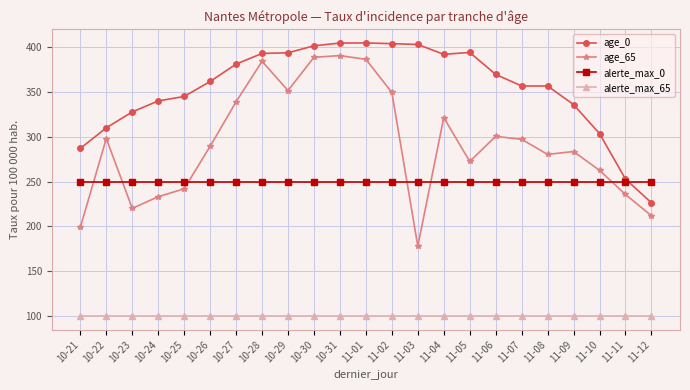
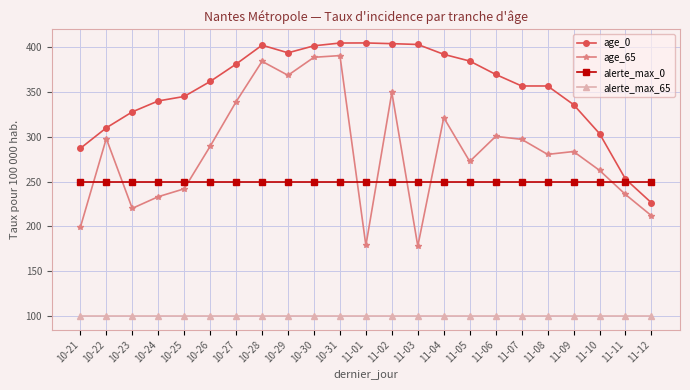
age_0, 10-28: 390 -> 400
age_65, 10-29: 350 -> 370
age_65, 11-01: 390 -> 180
age_0, 11-05: 390 -> 380
